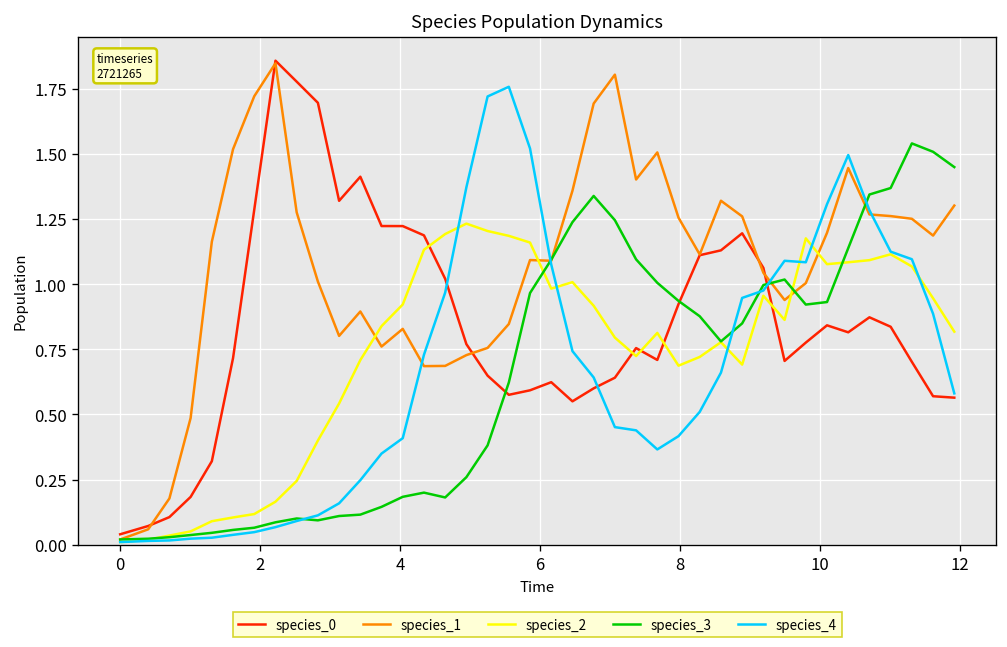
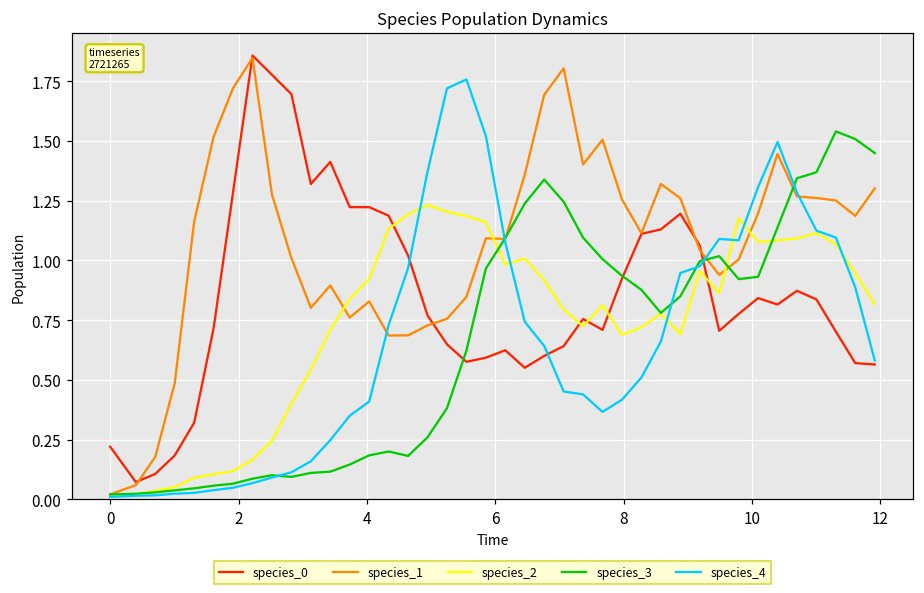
species_0, 0: 0.04 -> 0.22
